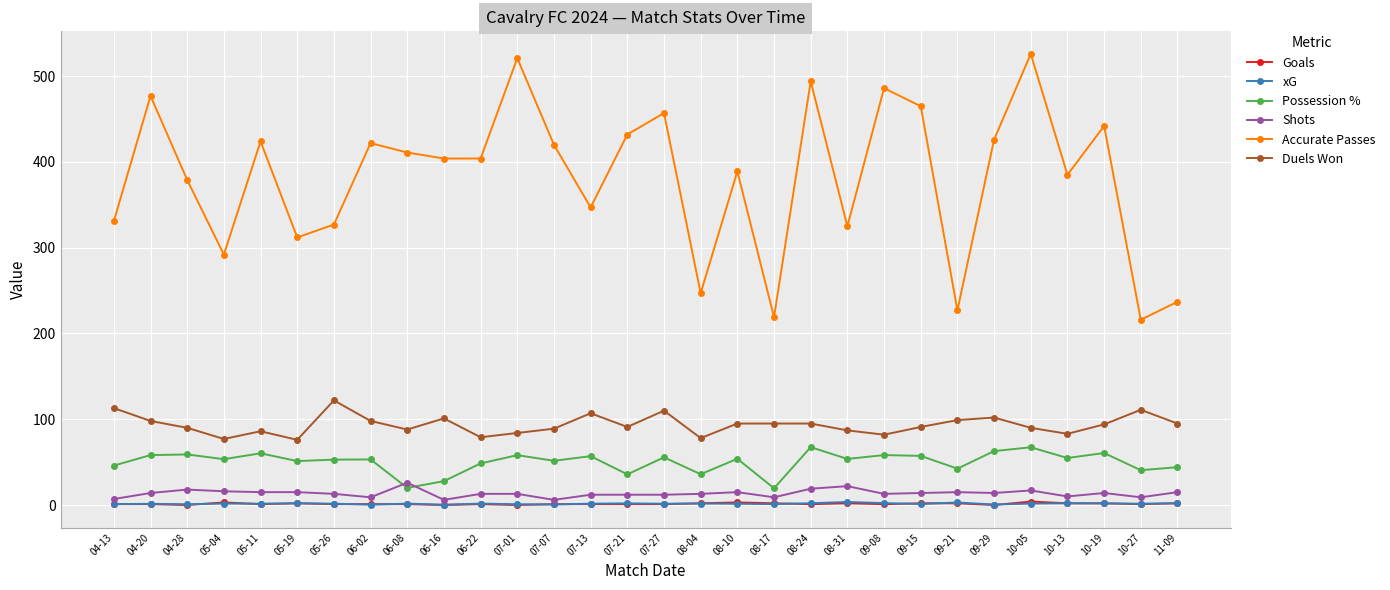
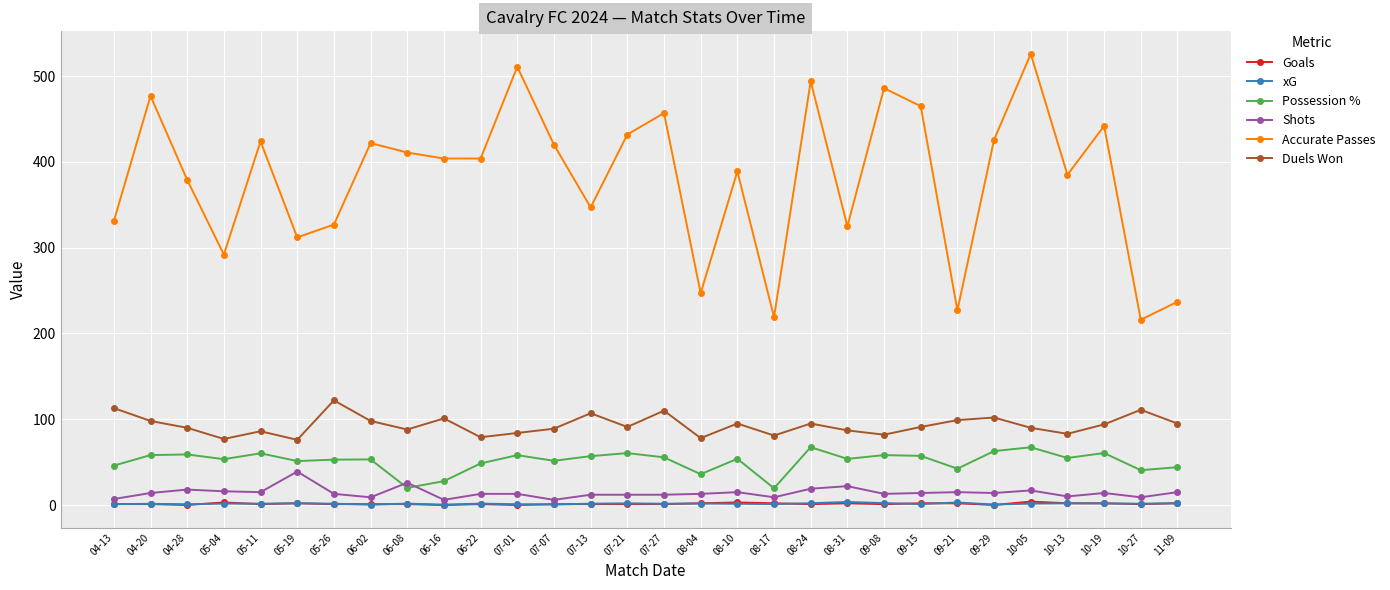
Shots, 05-19: 20 -> 40
Accurate Passes, 07-01: 520 -> 510
Possession %, 07-21: 40 -> 60
Duels Won, 08-17: 100 -> 80
